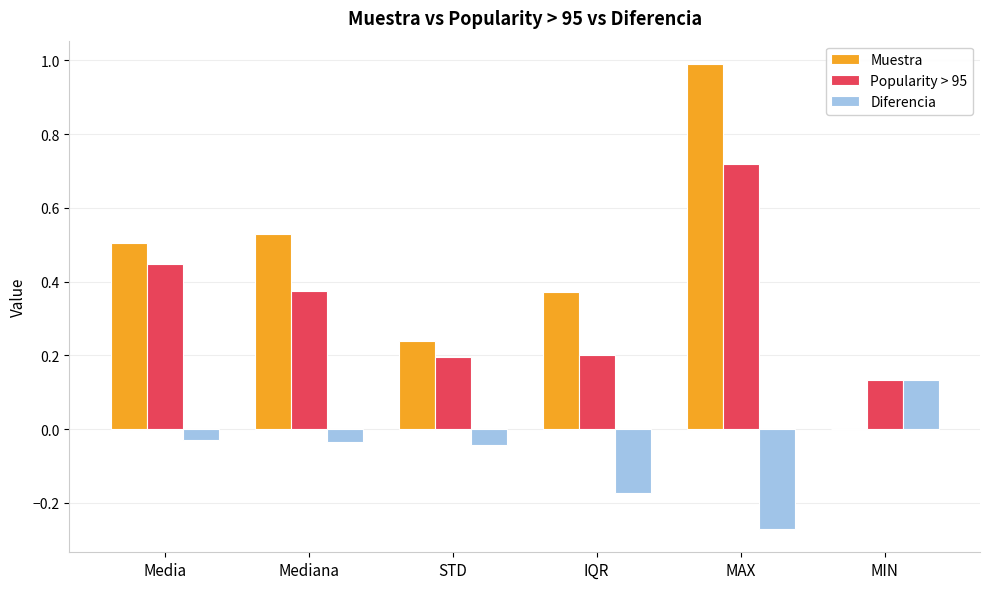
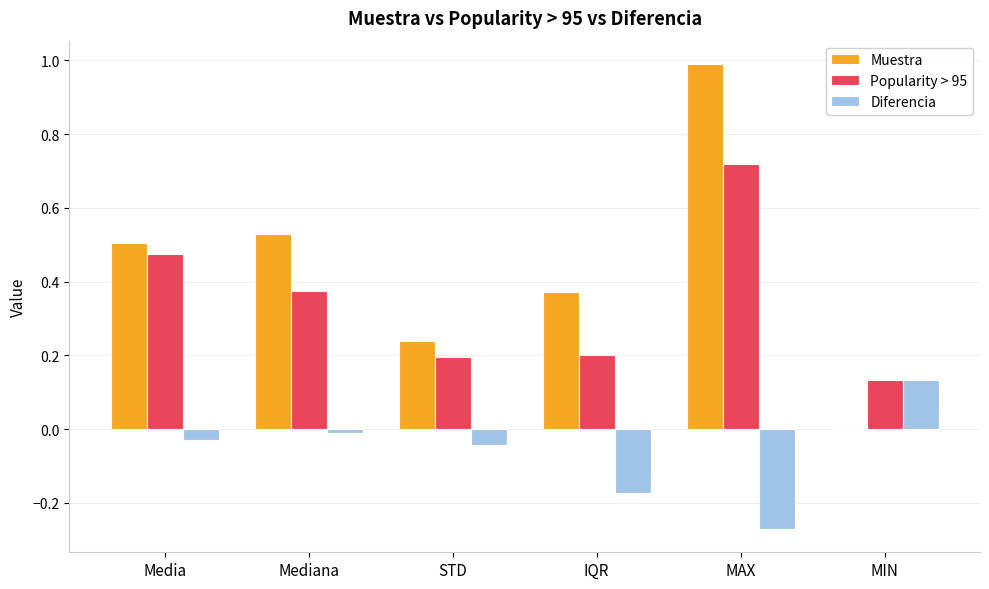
Popularity > 95, Media: 0.45 -> 0.47
Diferencia, Mediana: -0.03 -> -0.01
